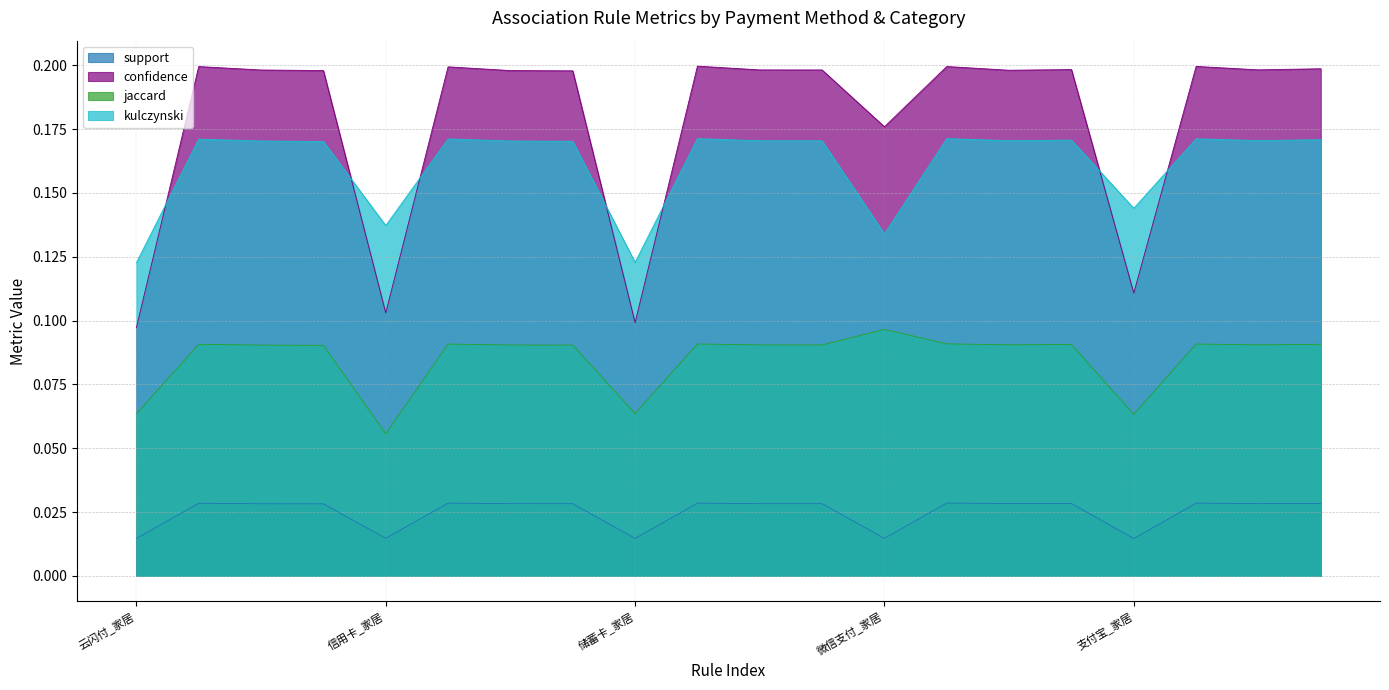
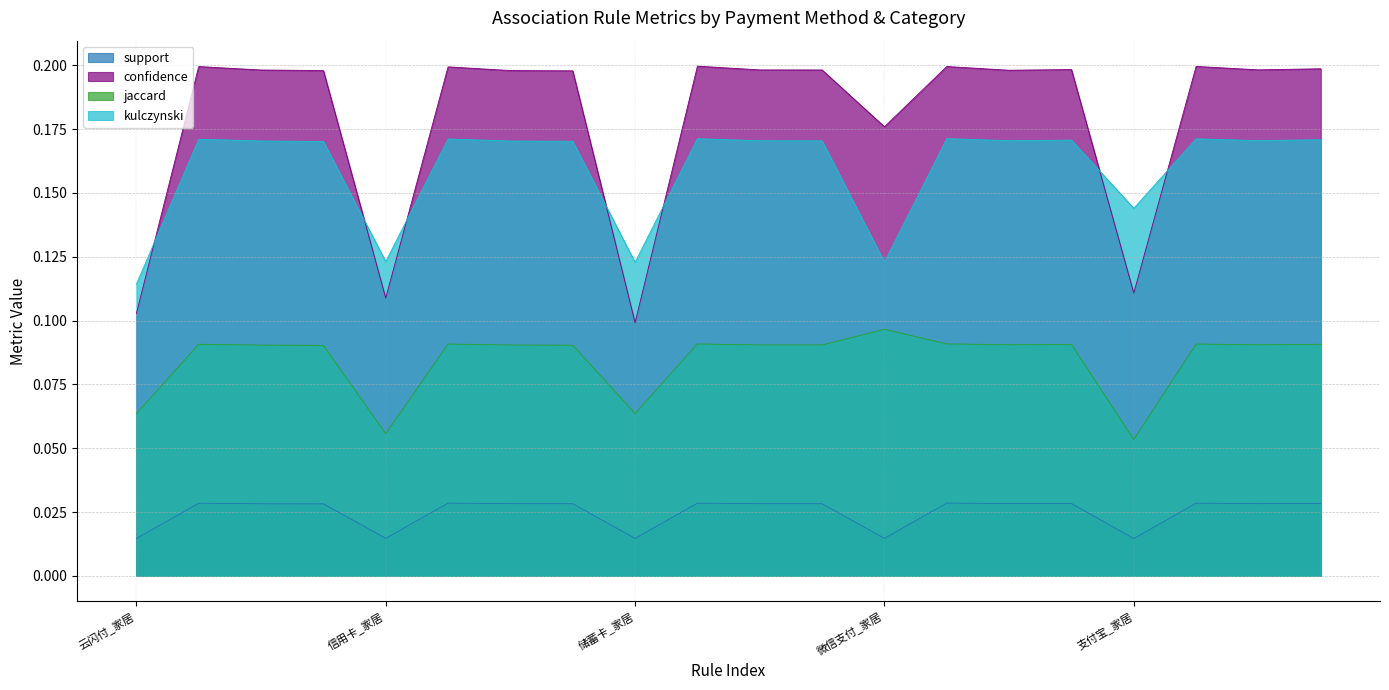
confidence, 云闪付_家居: 0.097 -> 0.103
kulczynski, 云闪付_家居: 0.123 -> 0.114
confidence, 信用卡_家居: 0.103 -> 0.109
kulczynski, 信用卡_家居: 0.137 -> 0.123
kulczynski, 微信支付_家居: 0.134 -> 0.123
jaccard, 支付宝_家居: 0.063 -> 0.053
